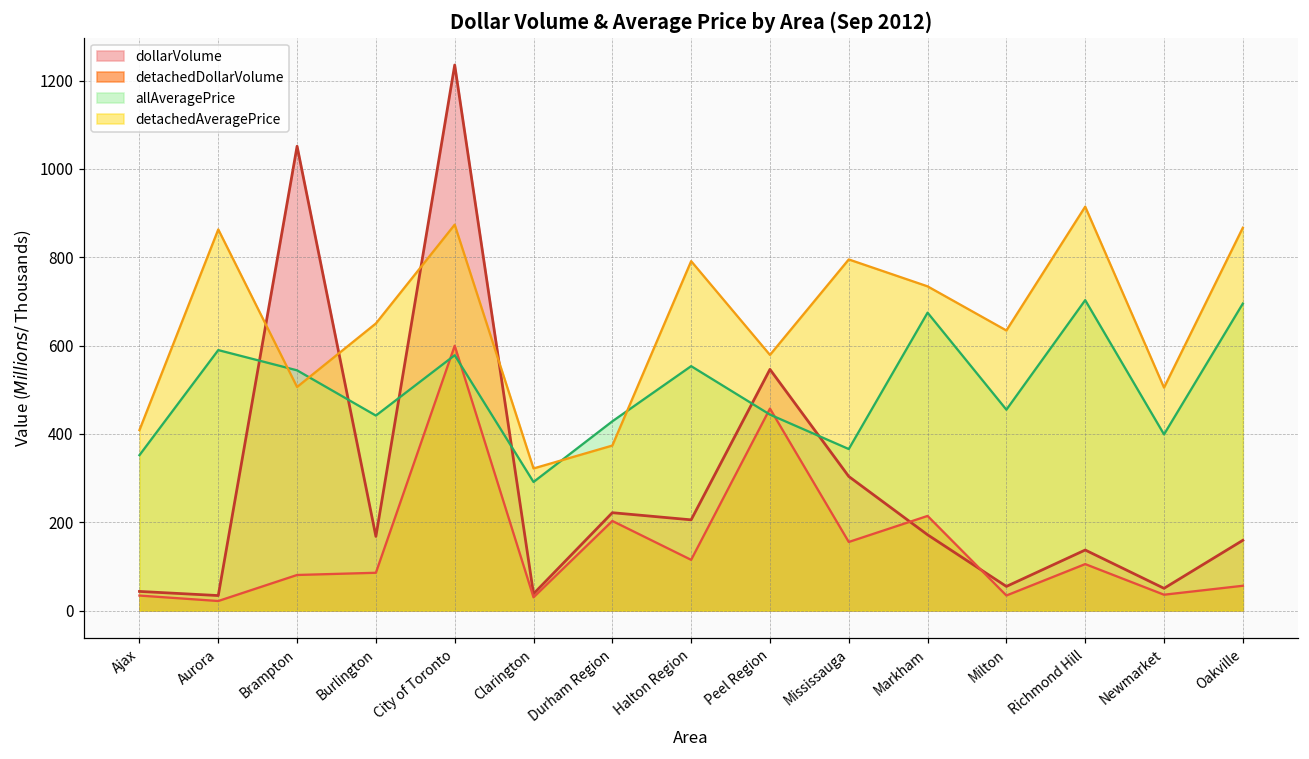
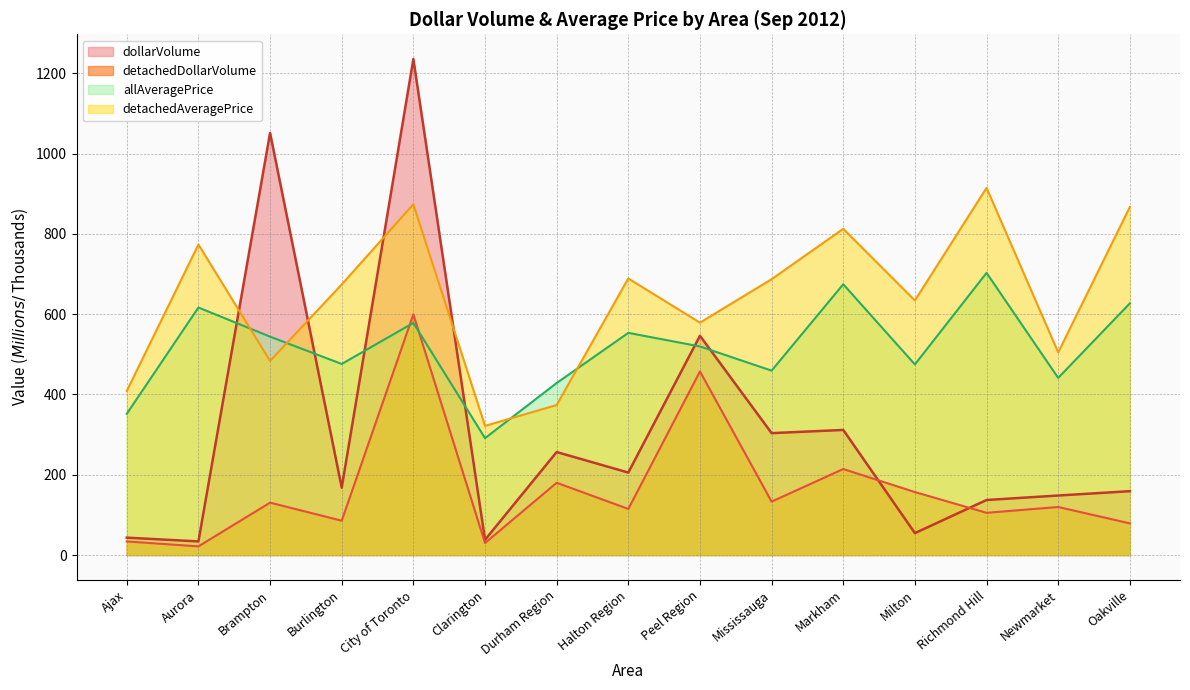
allAveragePrice, Aurora: 590 -> 620
detachedAveragePrice, Aurora: 860 -> 770
detachedDollarVolume, Brampton: 80 -> 130
detachedAveragePrice, Brampton: 510 -> 480
allAveragePrice, Burlington: 440 -> 480
detachedAveragePrice, Burlington: 650 -> 670
dollarVolume, Durham Region: 220 -> 260
detachedDollarVolume, Durham Region: 200 -> 180
detachedAveragePrice, Halton Region: 790 -> 690
allAveragePrice, Peel Region: 440 -> 520
detachedDollarVolume, Mississauga: 160 -> 130
allAveragePrice, Mississauga: 370 -> 460
detachedAveragePrice, Mississauga: 800 -> 690
dollarVolume, Markham: 170 -> 310
detachedAveragePrice, Markham: 730 -> 810
detachedDollarVolume, Milton: 30 -> 160
allAveragePrice, Milton: 450 -> 470
dollarVolume, Newmarket: 50 -> 150
detachedDollarVolume, Newmarket: 40 -> 120
allAveragePrice, Newmarket: 400 -> 440
detachedDollarVolume, Oakville: 60 -> 80
allAveragePrice, Oakville: 700 -> 630
